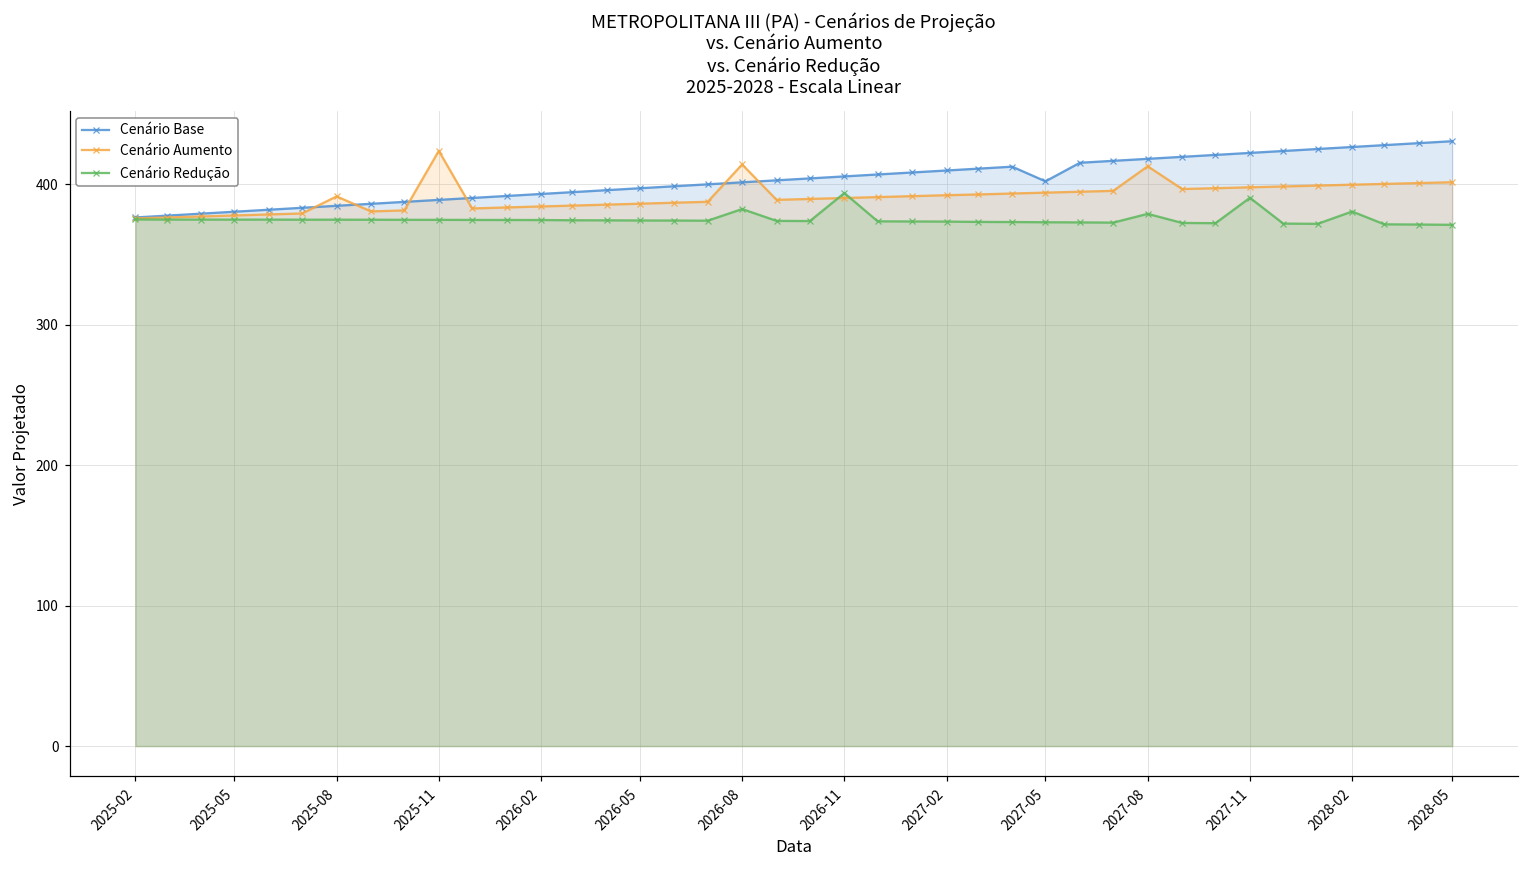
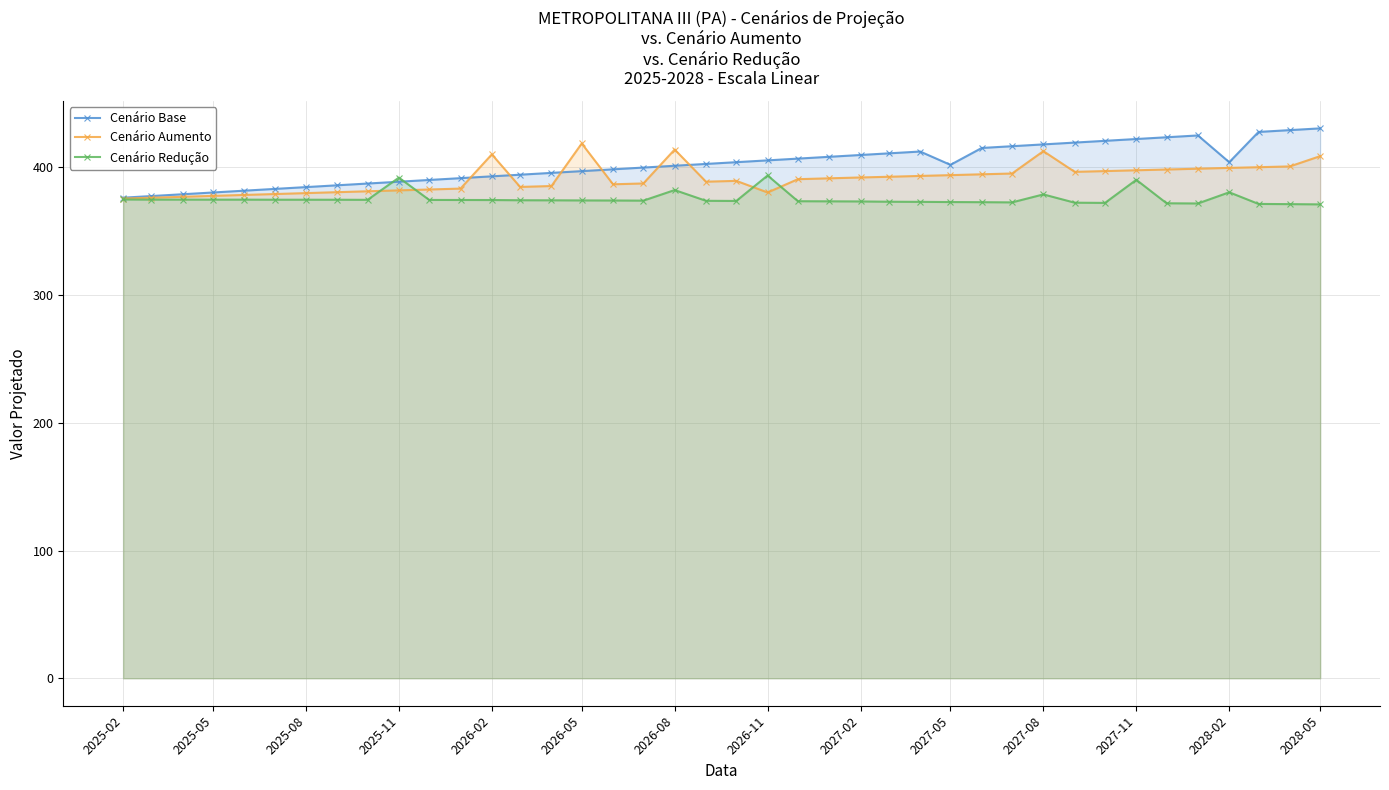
Cenário Aumento, 2025-08: 391 -> 380
Cenário Aumento, 2025-11: 424 -> 382
Cenário Redução, 2025-11: 375 -> 392
Cenário Aumento, 2026-02: 384 -> 410
Cenário Aumento, 2026-05: 386 -> 419
Cenário Aumento, 2026-11: 390 -> 380
Cenário Base, 2028-02: 426 -> 404
Cenário Aumento, 2028-05: 401 -> 409
